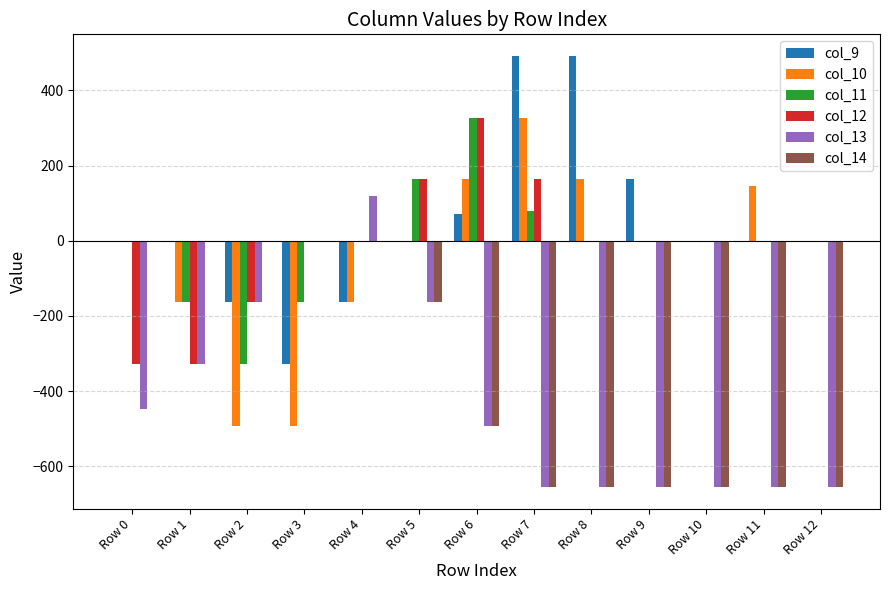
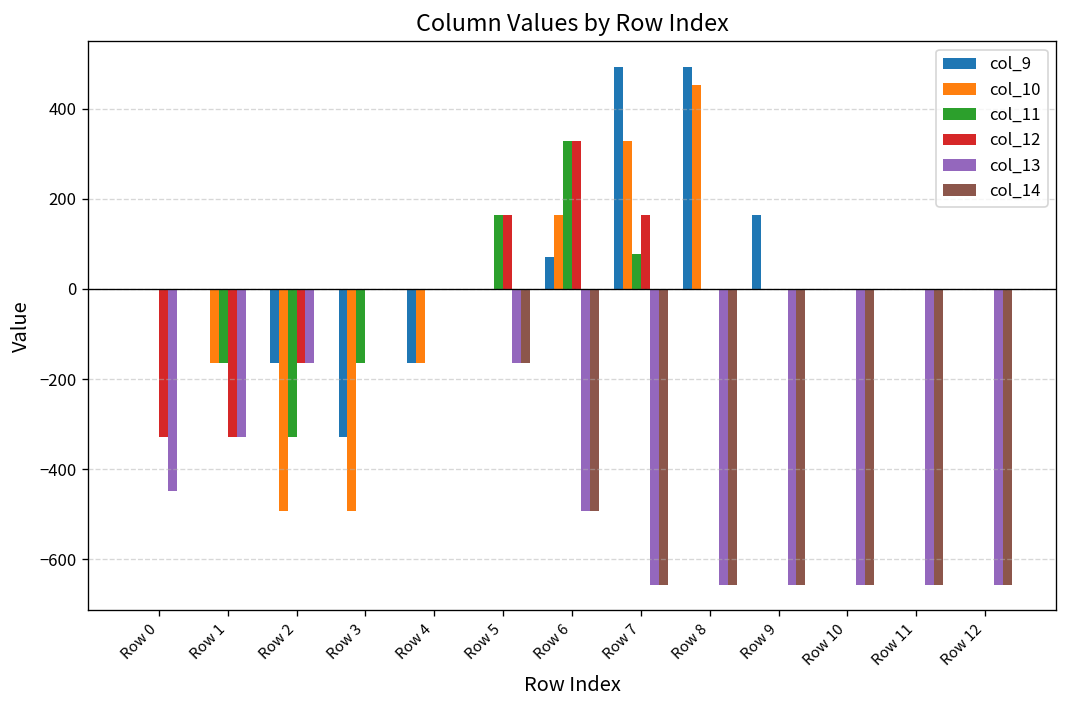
col_13, Row 4: 120 -> 0
col_10, Row 8: 160 -> 450
col_10, Row 11: 150 -> 0
